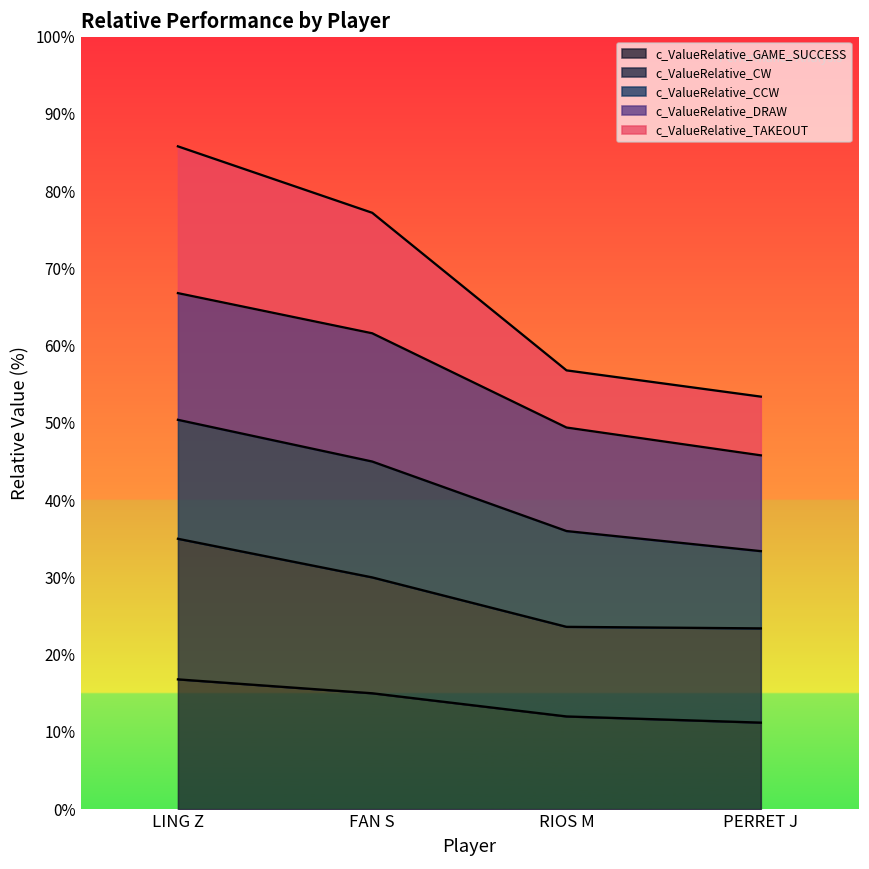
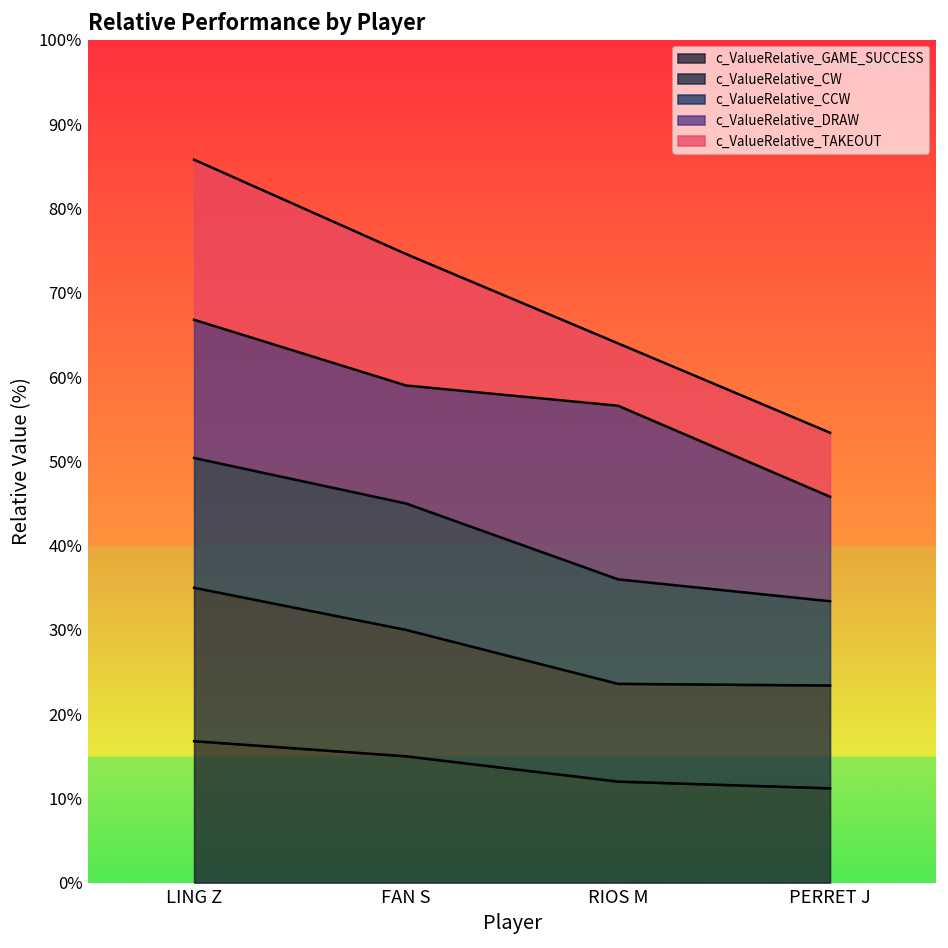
c_ValueRelative_DRAW, FAN S: 17% -> 14%
c_ValueRelative_DRAW, RIOS M: 13% -> 21%
